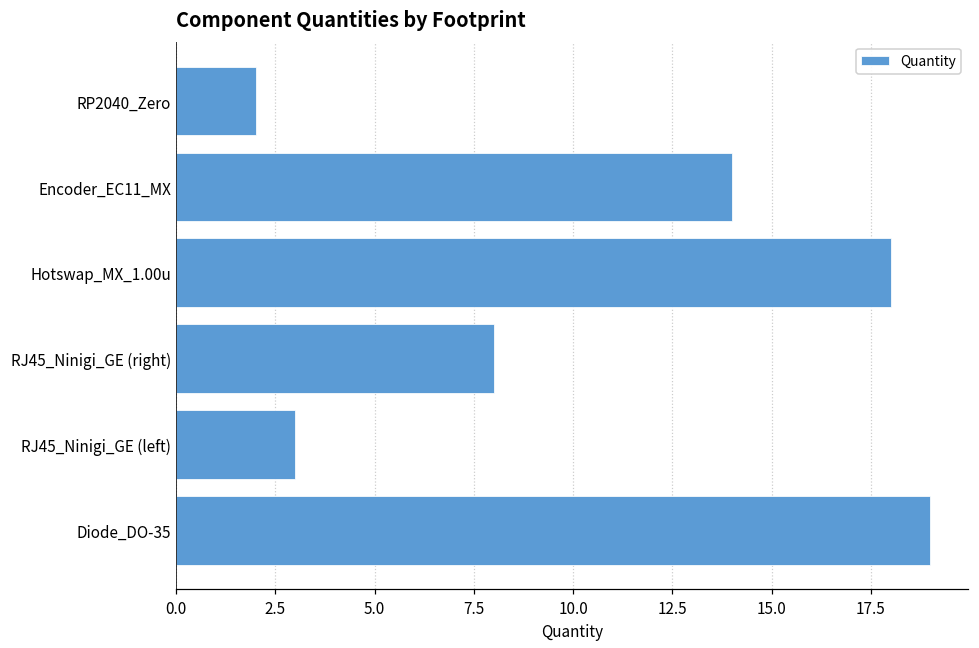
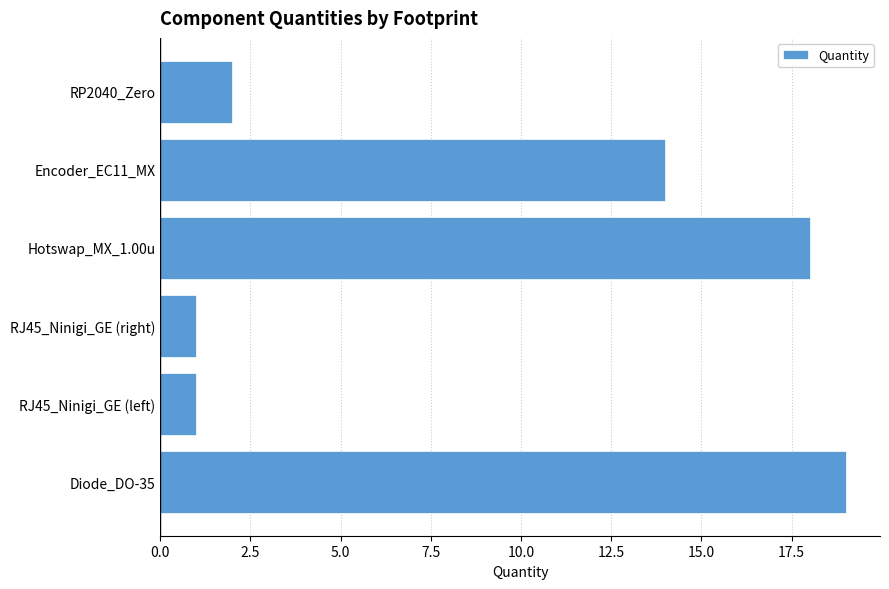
RJ45_Ninigi_GE (right): 8 -> 1
RJ45_Ninigi_GE (left): 3 -> 1
